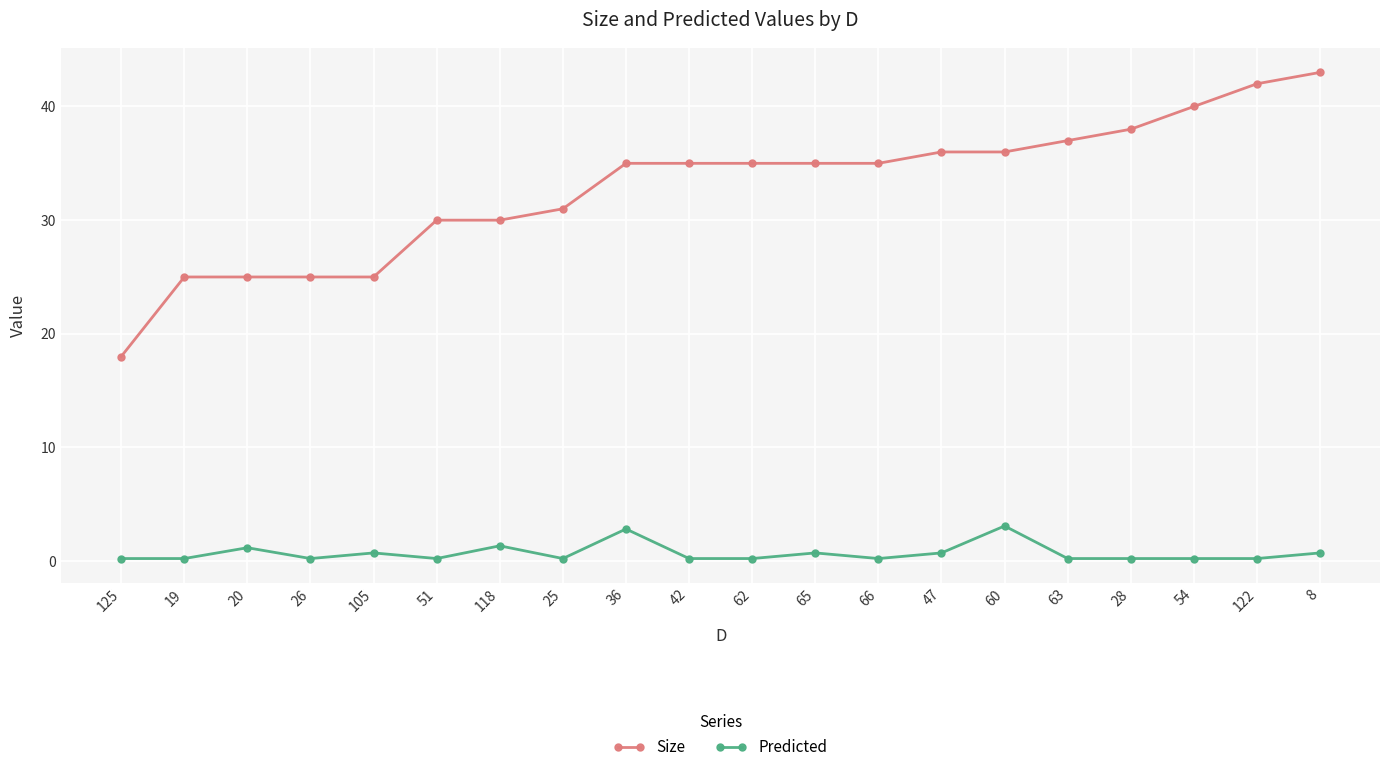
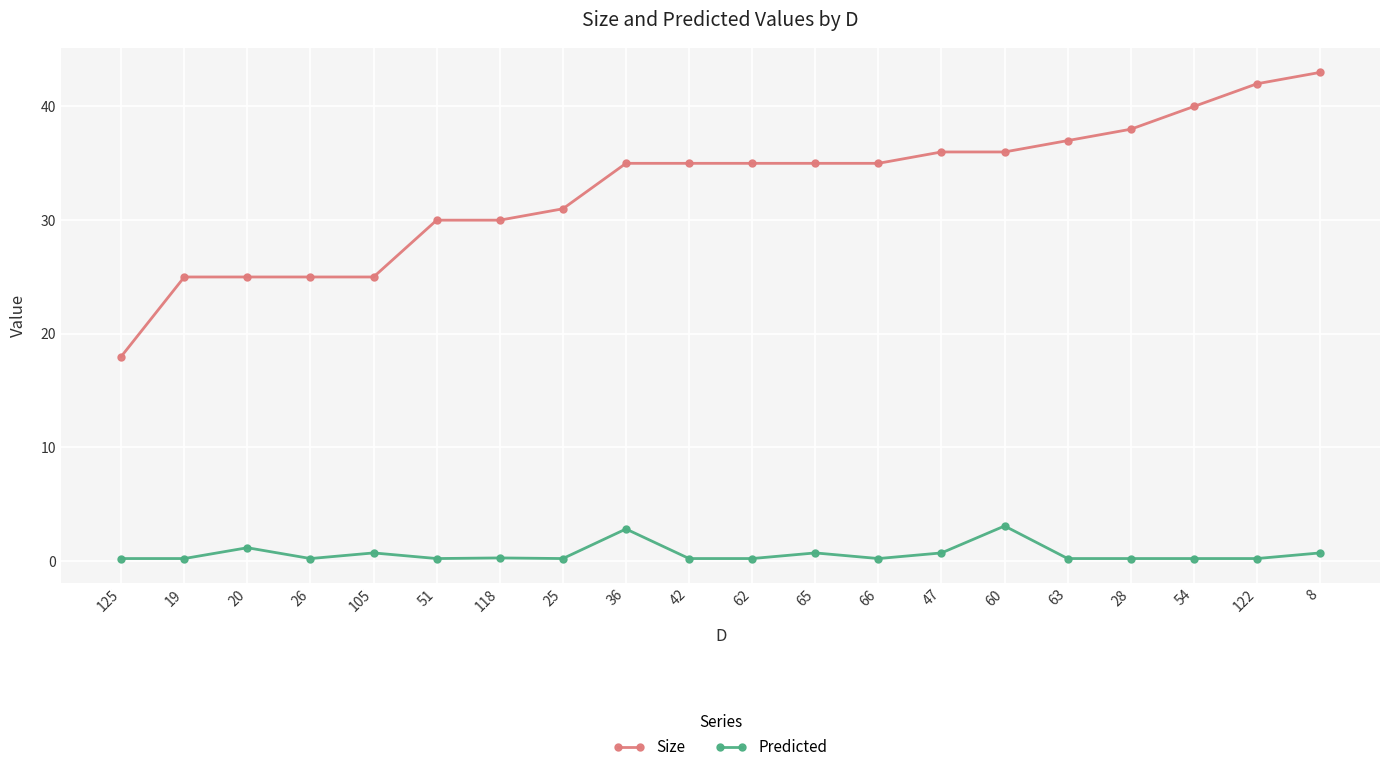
Predicted, 118: 1.3 -> 0.3
